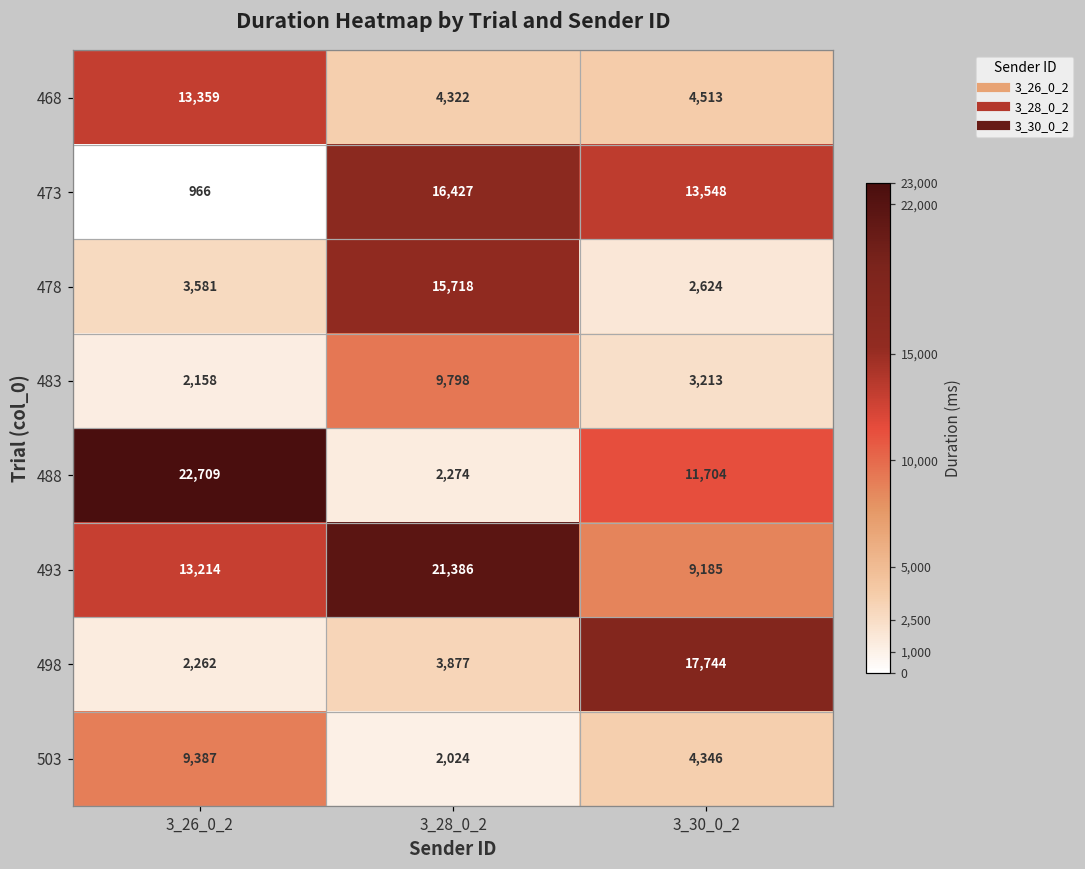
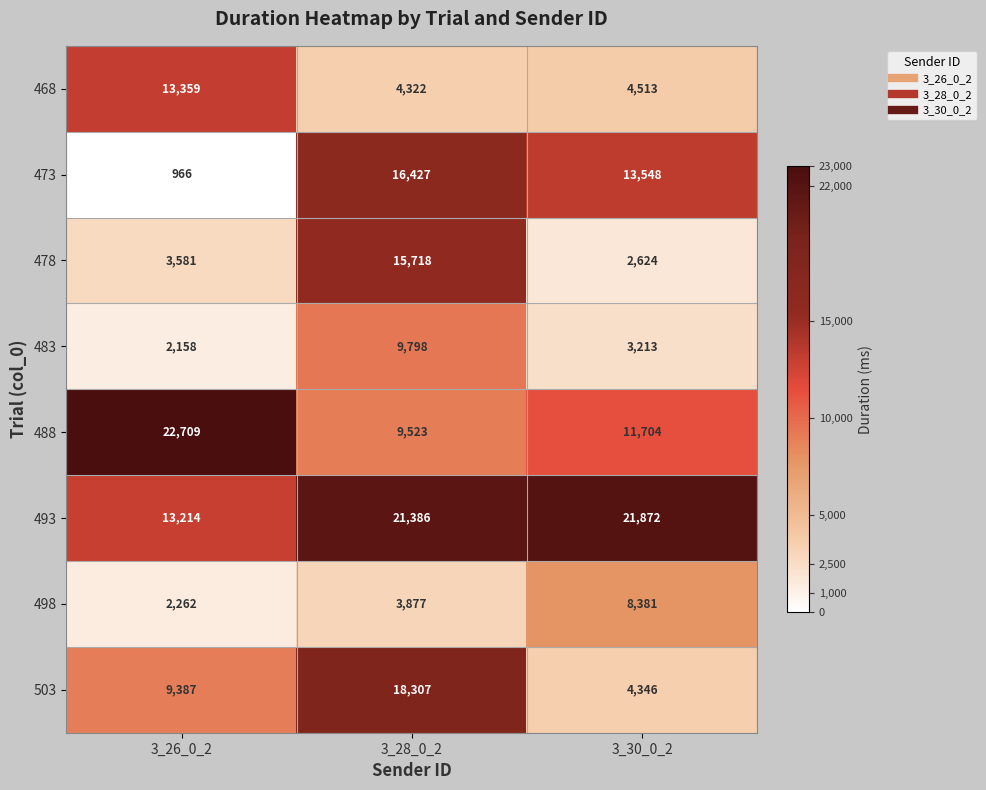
488, 3_28_0_2: 2,274 -> 9,523
493, 3_30_0_2: 9,185 -> 21,872
498, 3_30_0_2: 17,744 -> 8,381
503, 3_28_0_2: 2,024 -> 18,307
